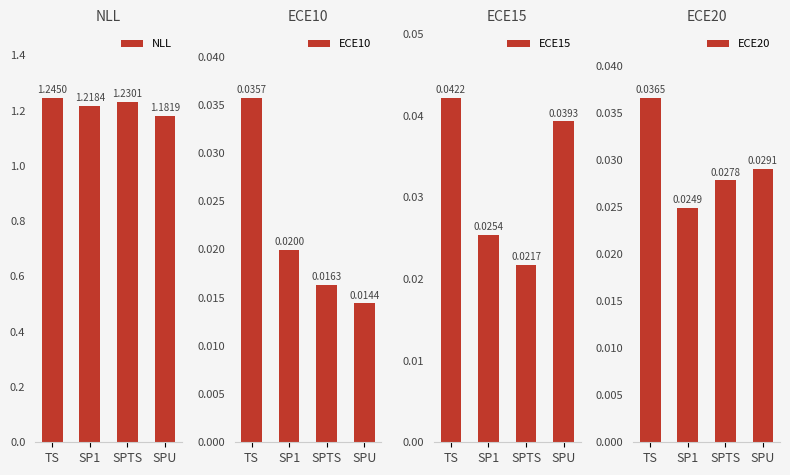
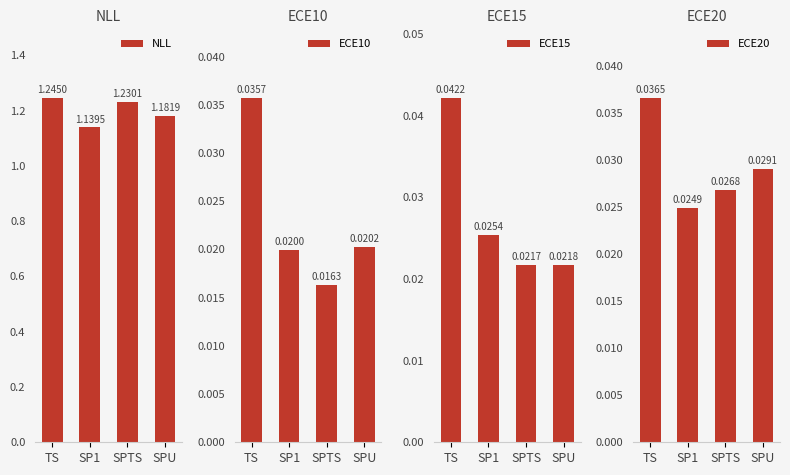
NLL, SP1: 1.2184 -> 1.1395
ECE10, SPU: 0.0144 -> 0.0202
ECE15, SPU: 0.0393 -> 0.0218
ECE20, SPTS: 0.0278 -> 0.0268
